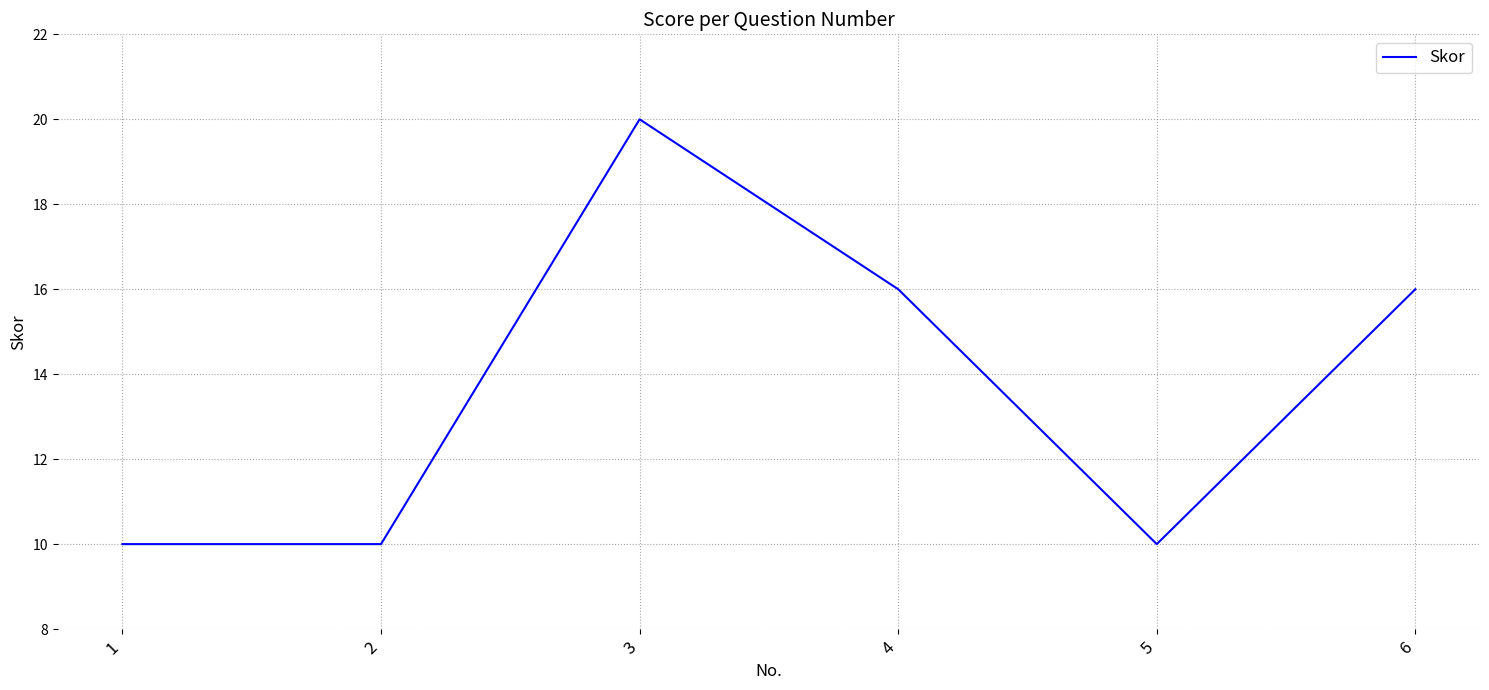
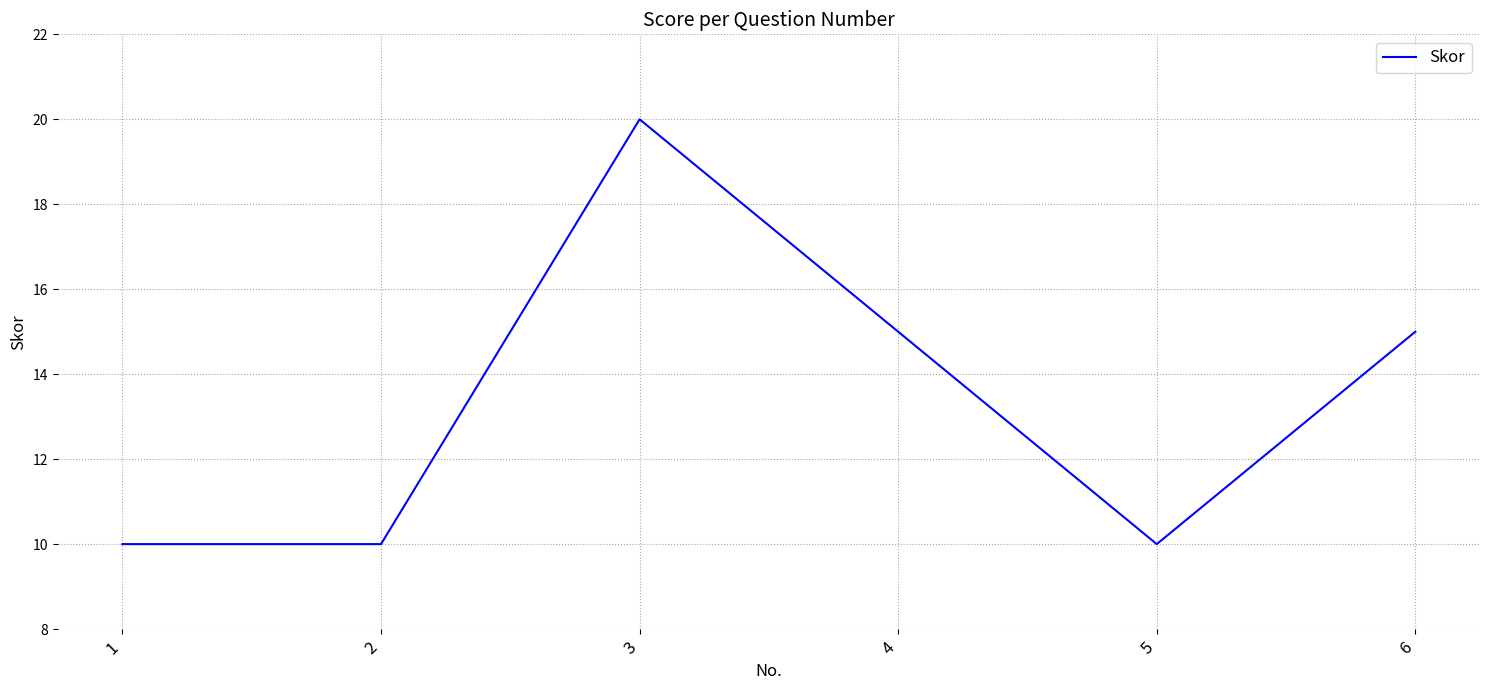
4: 16 -> 15
6: 16 -> 15
